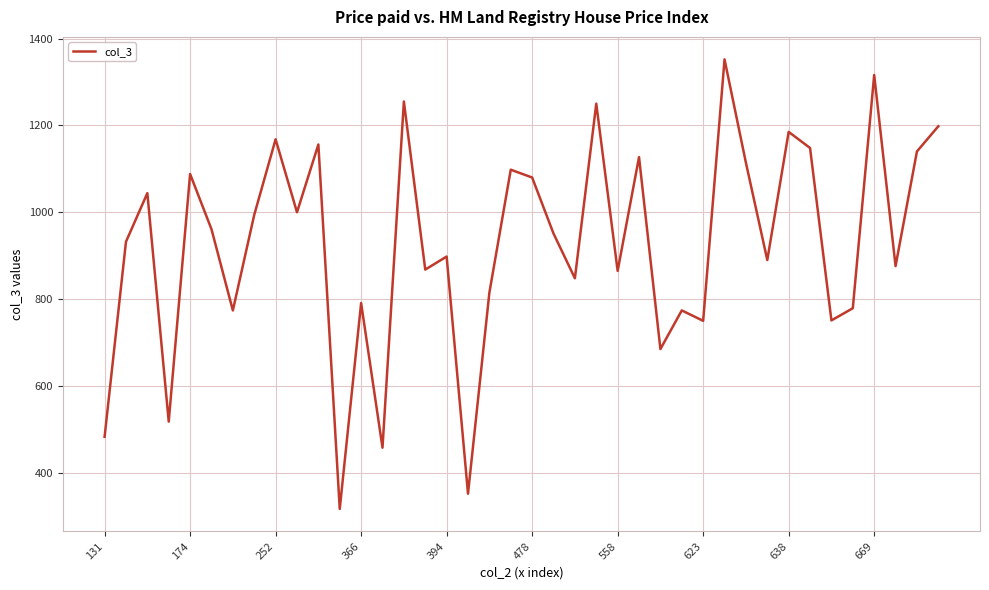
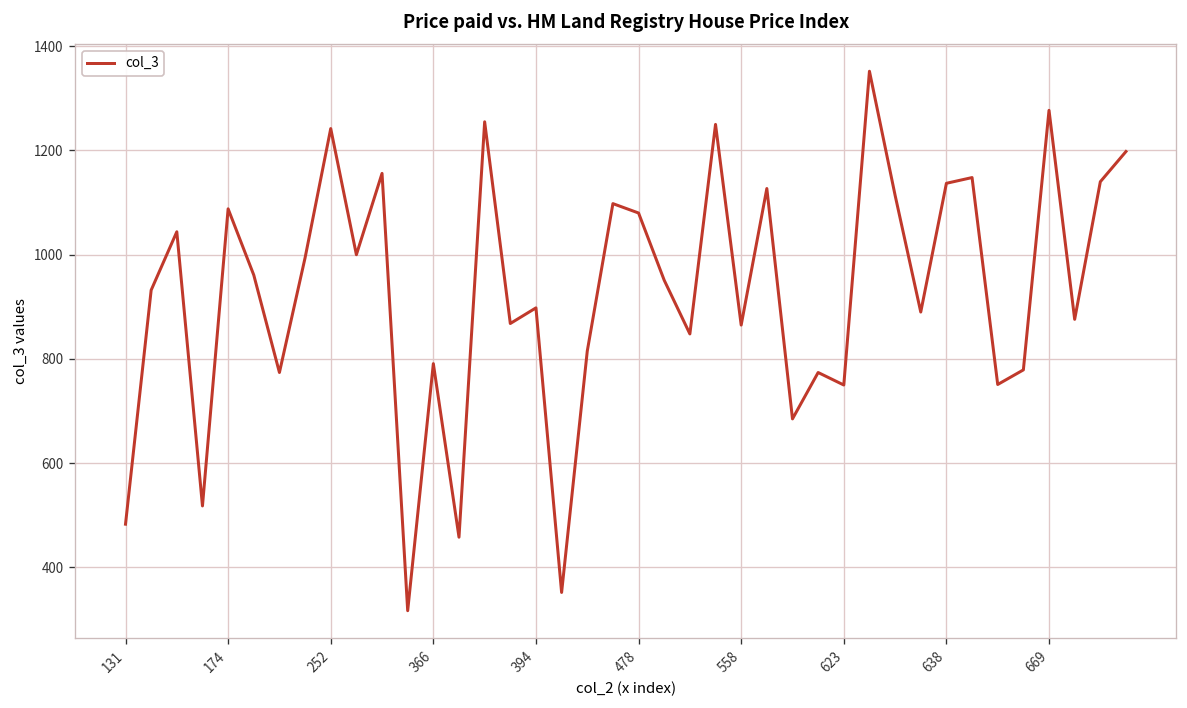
252: 1170 -> 1240
638: 1190 -> 1140
669: 1320 -> 1280
